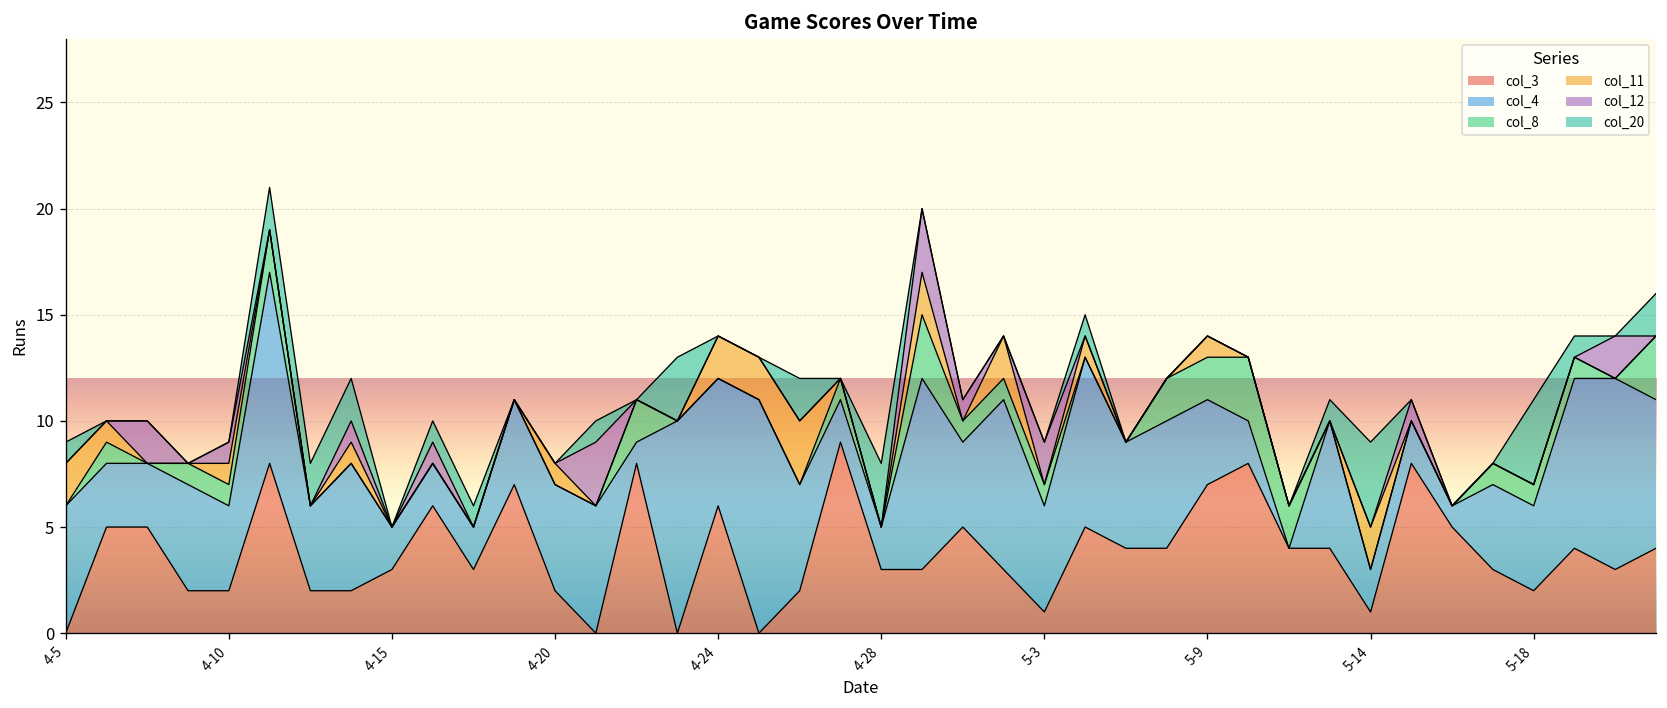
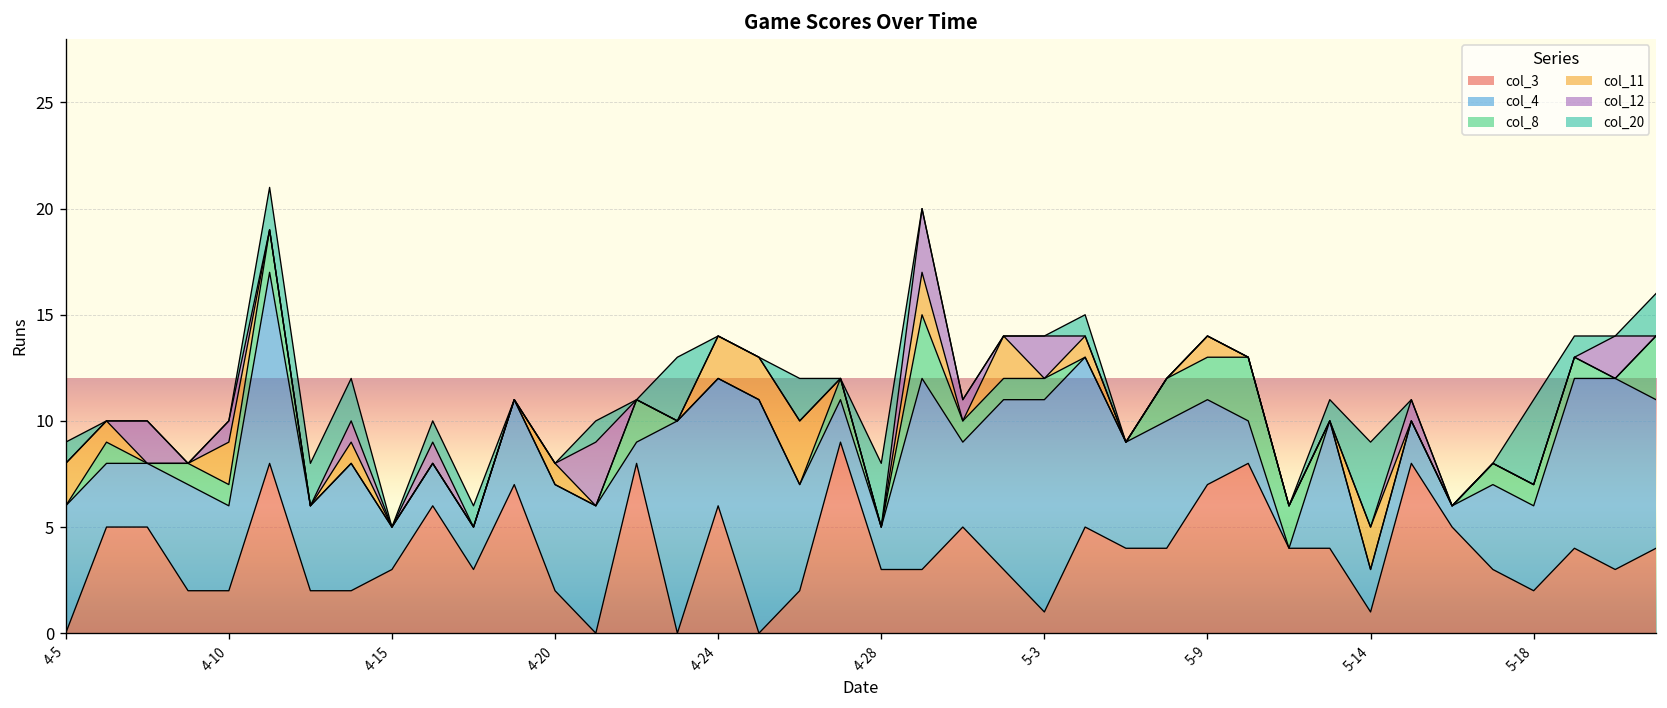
col_11, 4-10: 1 -> 2
col_4, 5-3: 5 -> 10
